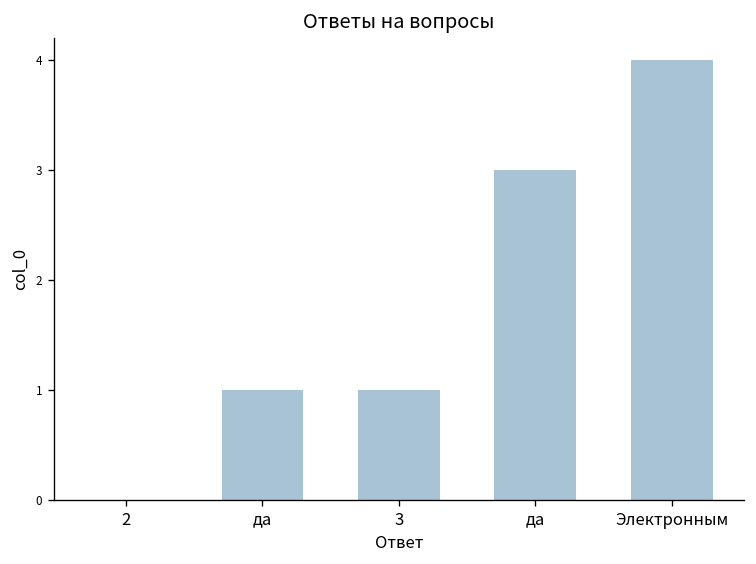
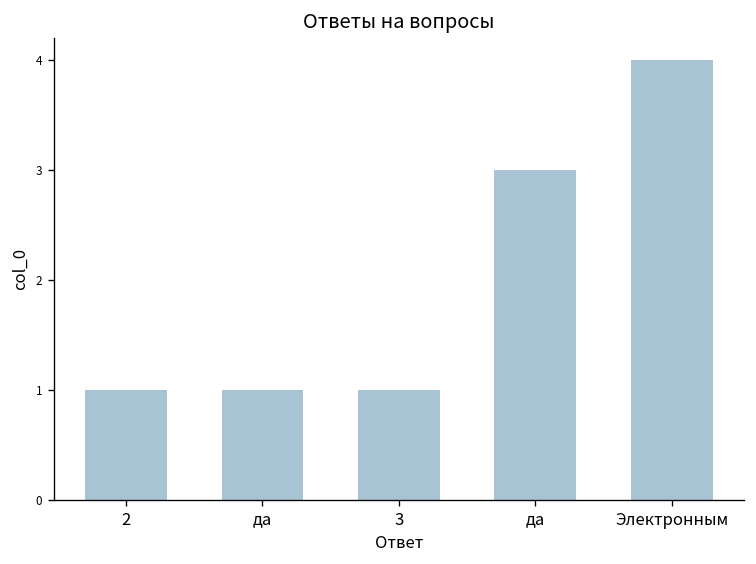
2: 0 -> 1
